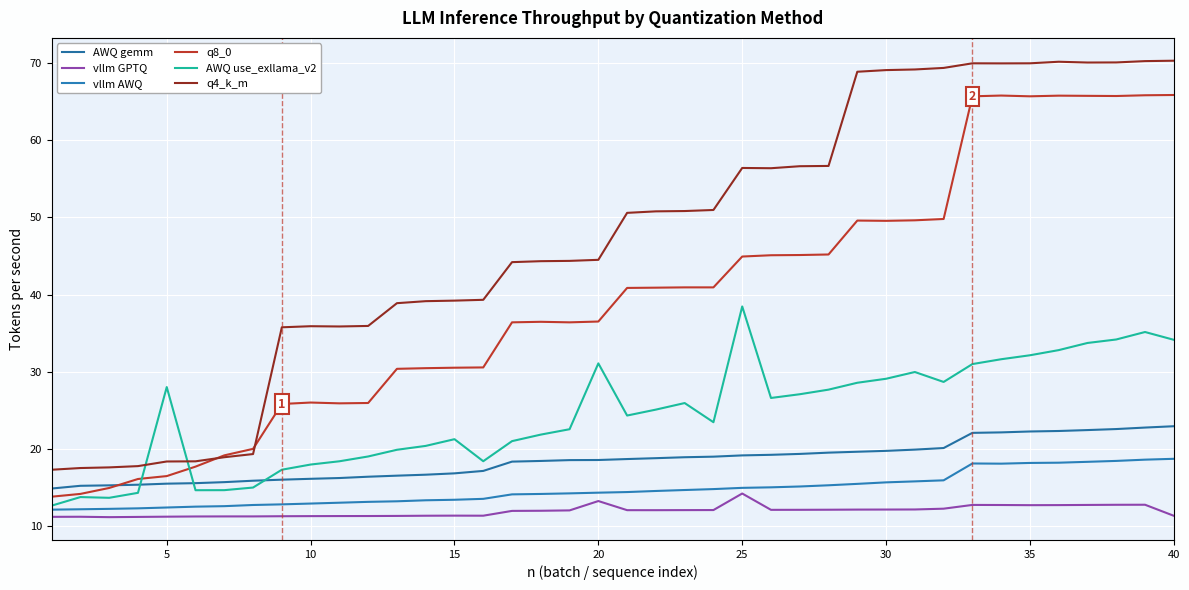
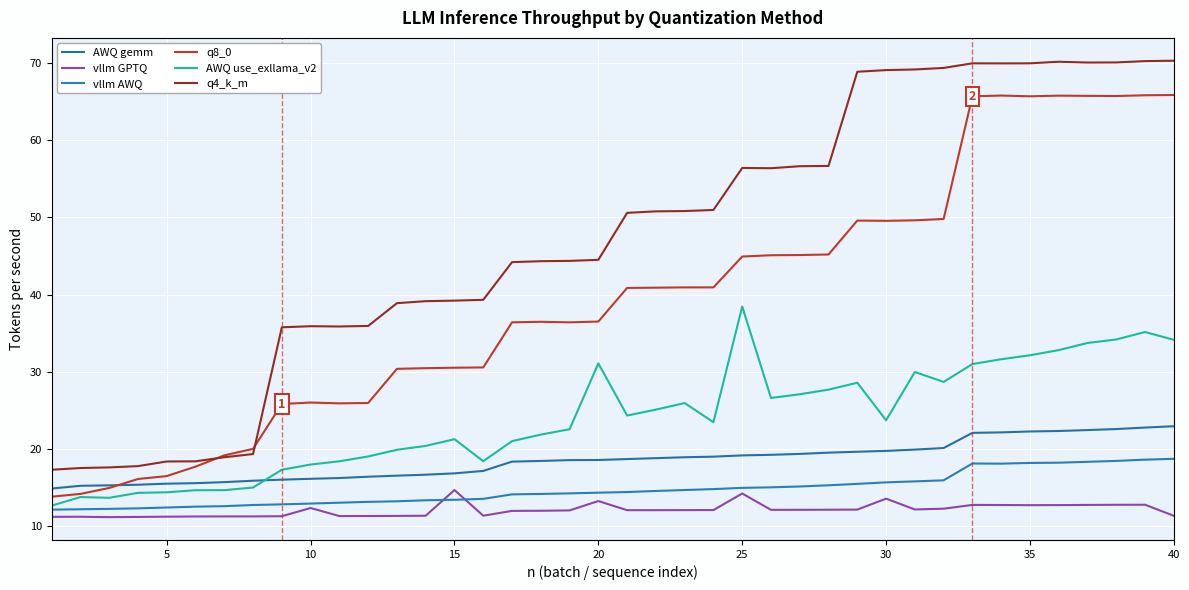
AWQ use_exllama_v2, 5: 28 -> 14
vllm GPTQ, 10: 11 -> 12
vllm GPTQ, 15: 11 -> 15
vllm GPTQ, 30: 12 -> 14
AWQ use_exllama_v2, 30: 29 -> 24
